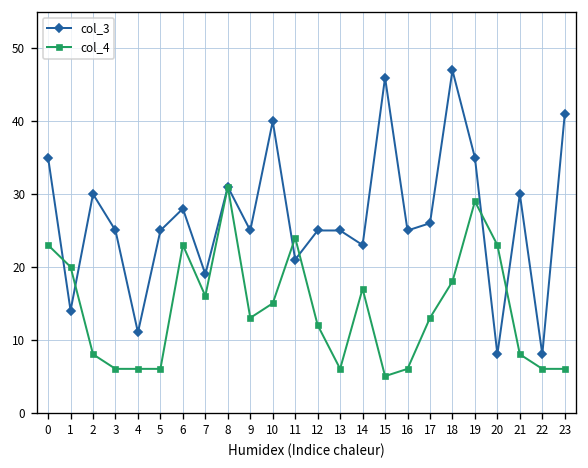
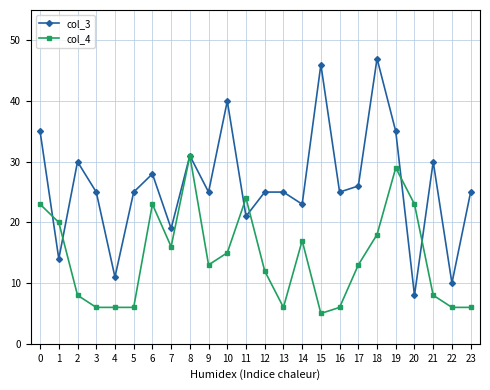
col_3, 22: 8 -> 10
col_3, 23: 41 -> 25
